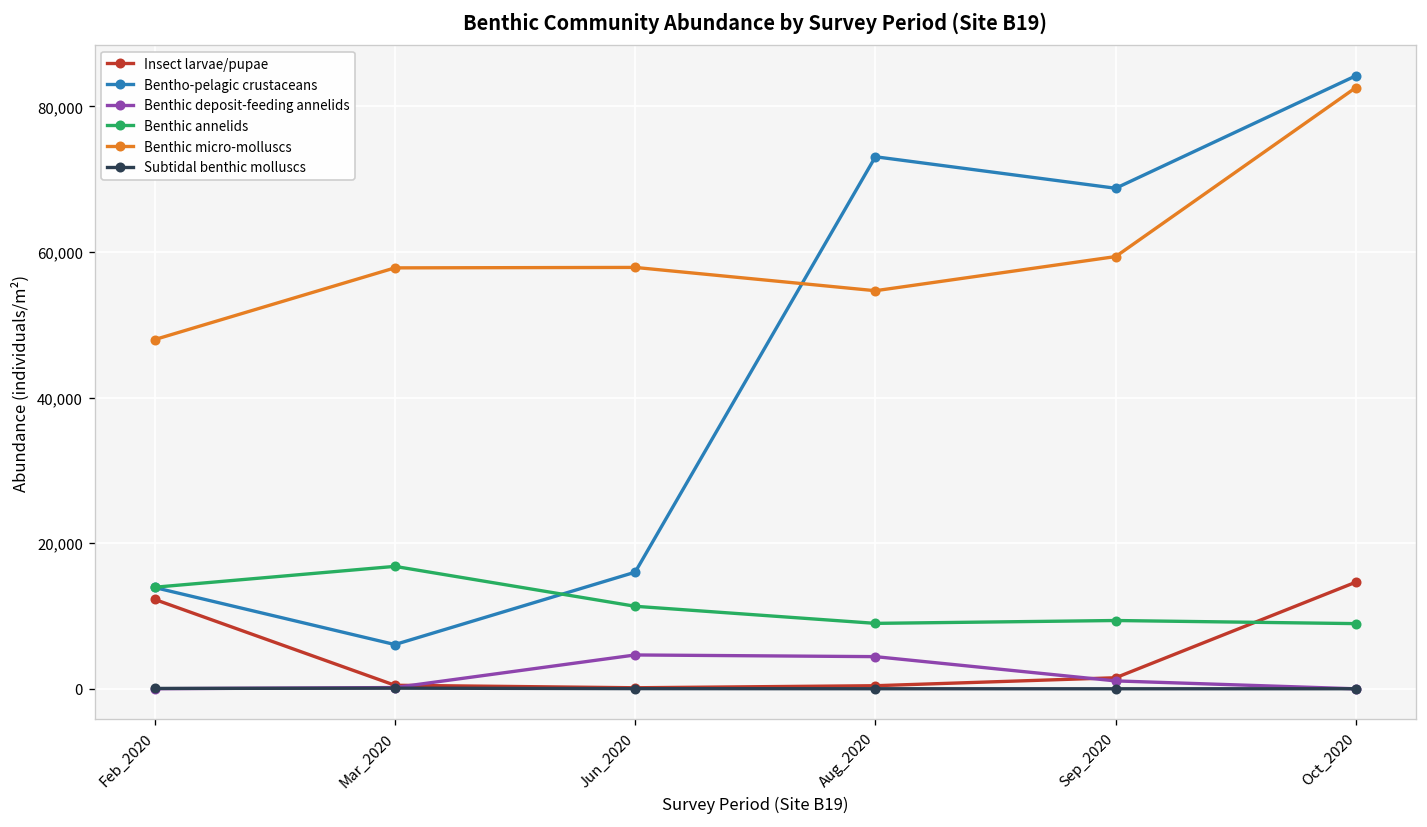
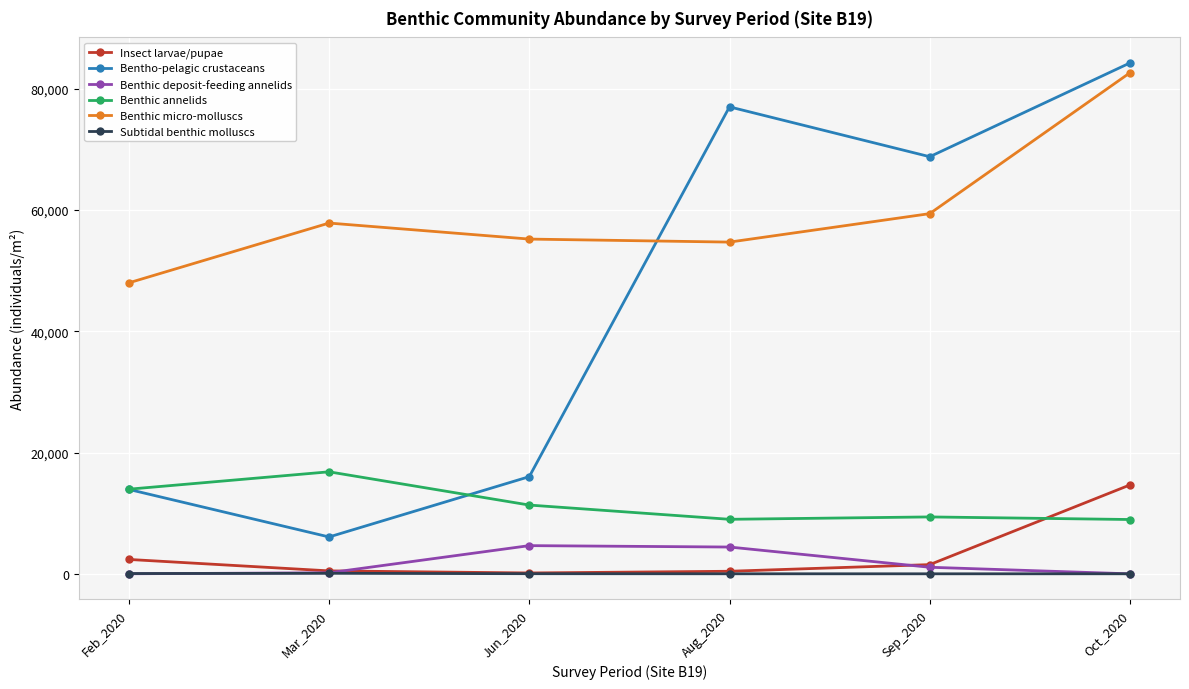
Insect larvae/pupae, Feb_2020: 12,000 -> 2,000
Benthic micro-molluscs, Jun_2020: 58,000 -> 55,000
Bentho-pelagic crustaceans, Aug_2020: 73,000 -> 77,000
